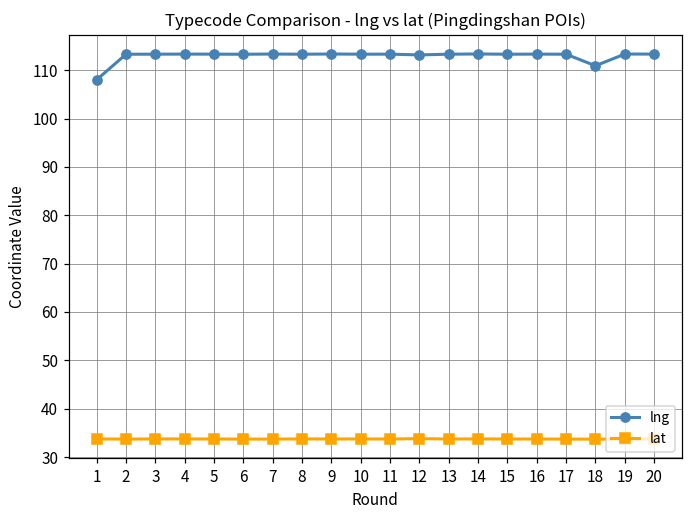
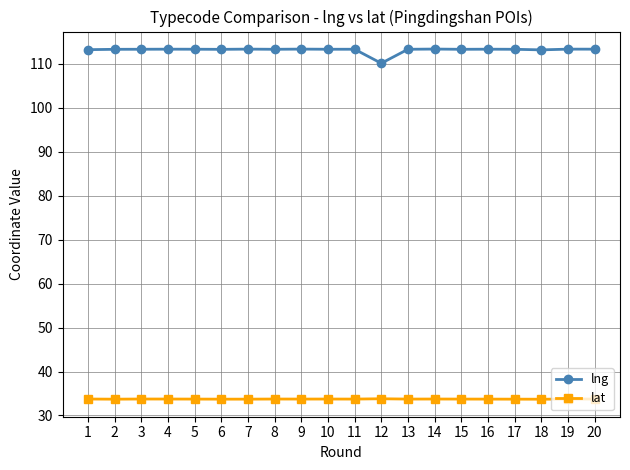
lng, 1: 108 -> 113
lng, 12: 113 -> 110
lng, 18: 111 -> 113
